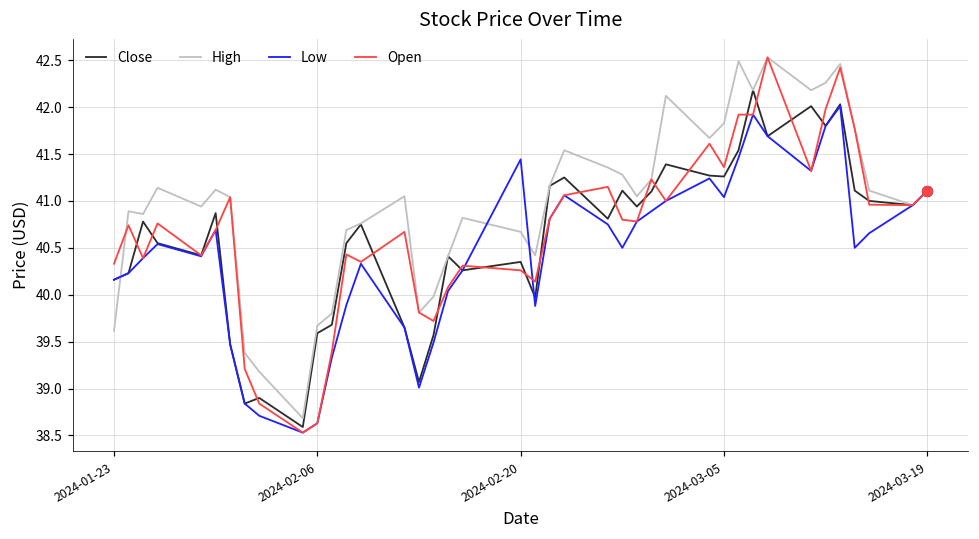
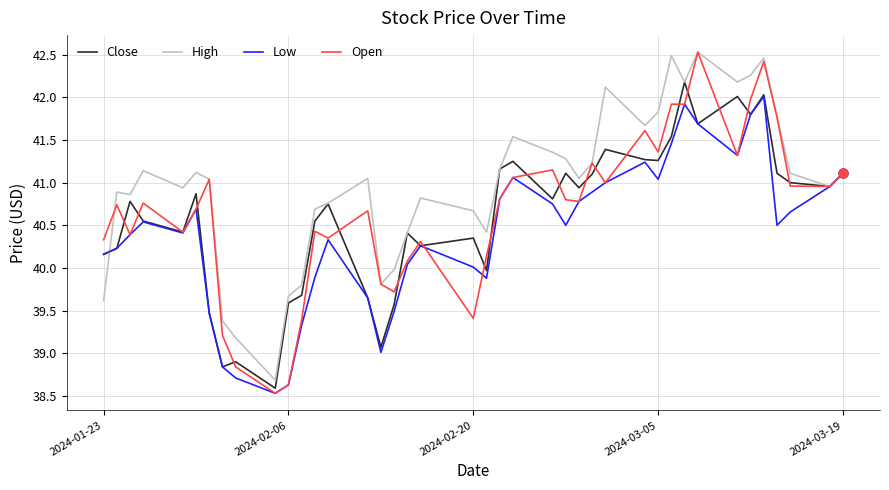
Low, 2024-02-20: 41.4 -> 40.0
Open, 2024-02-20: 40.3 -> 39.4
